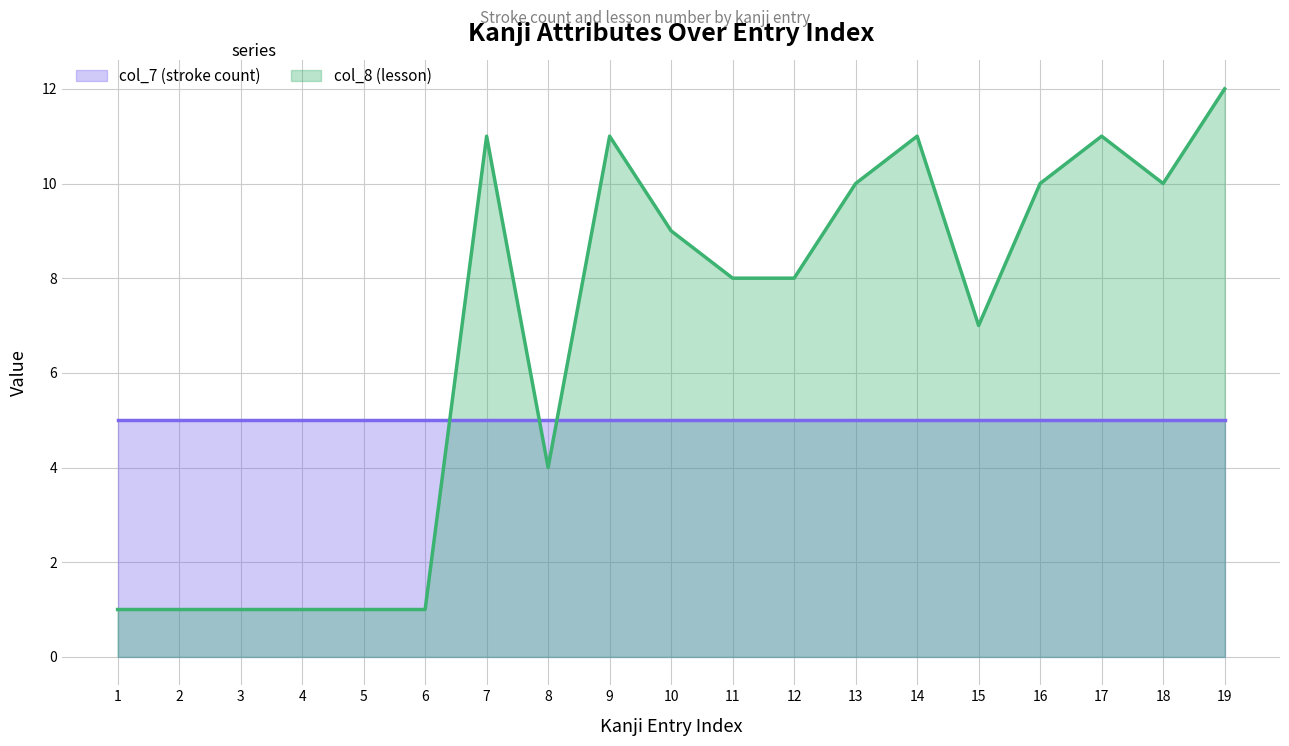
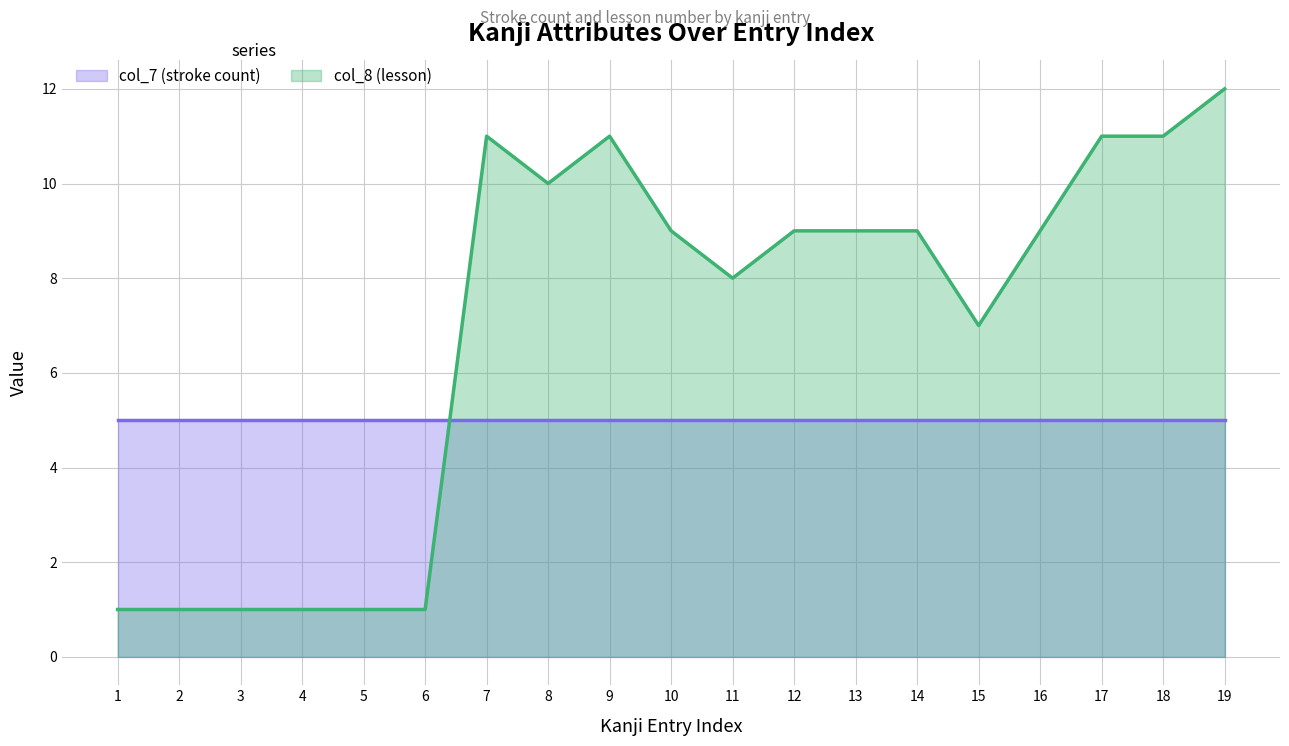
col_8 (lesson), 8: 4 -> 10
col_8 (lesson), 12: 8 -> 9
col_8 (lesson), 13: 10 -> 9
col_8 (lesson), 14: 11 -> 9
col_8 (lesson), 16: 10 -> 9
col_8 (lesson), 18: 10 -> 11
